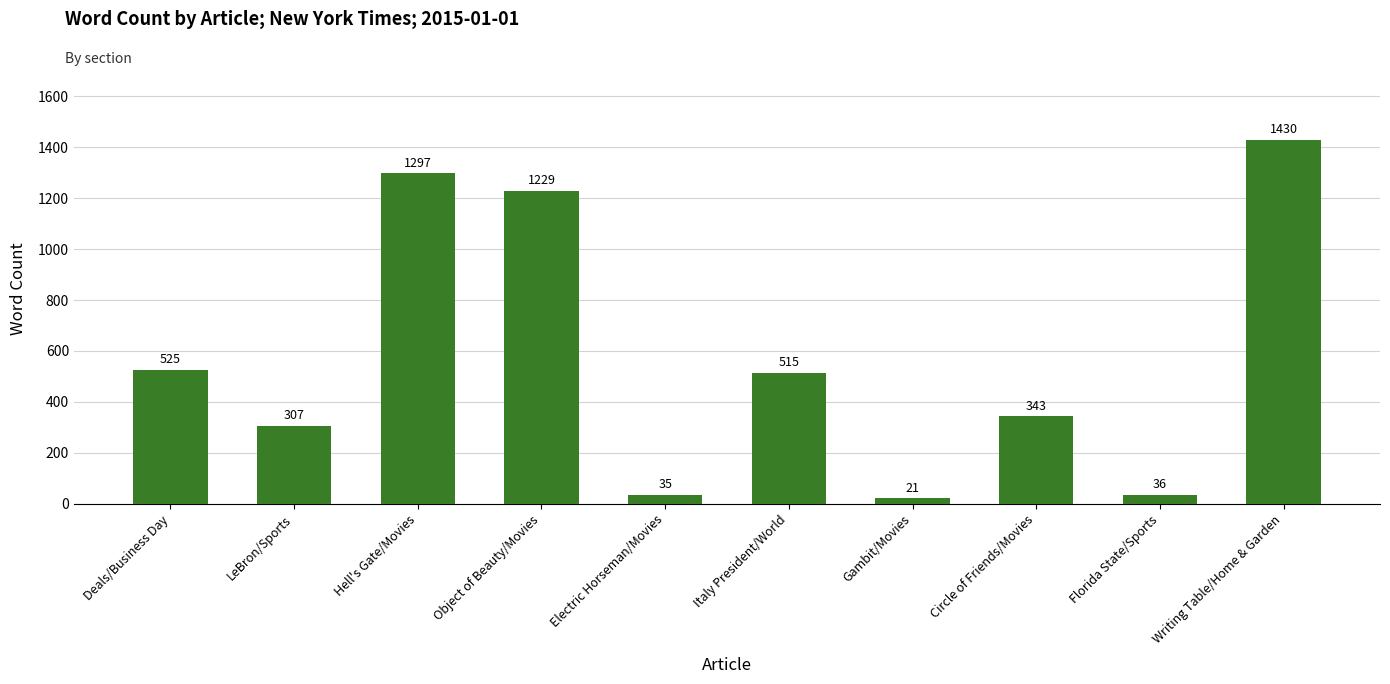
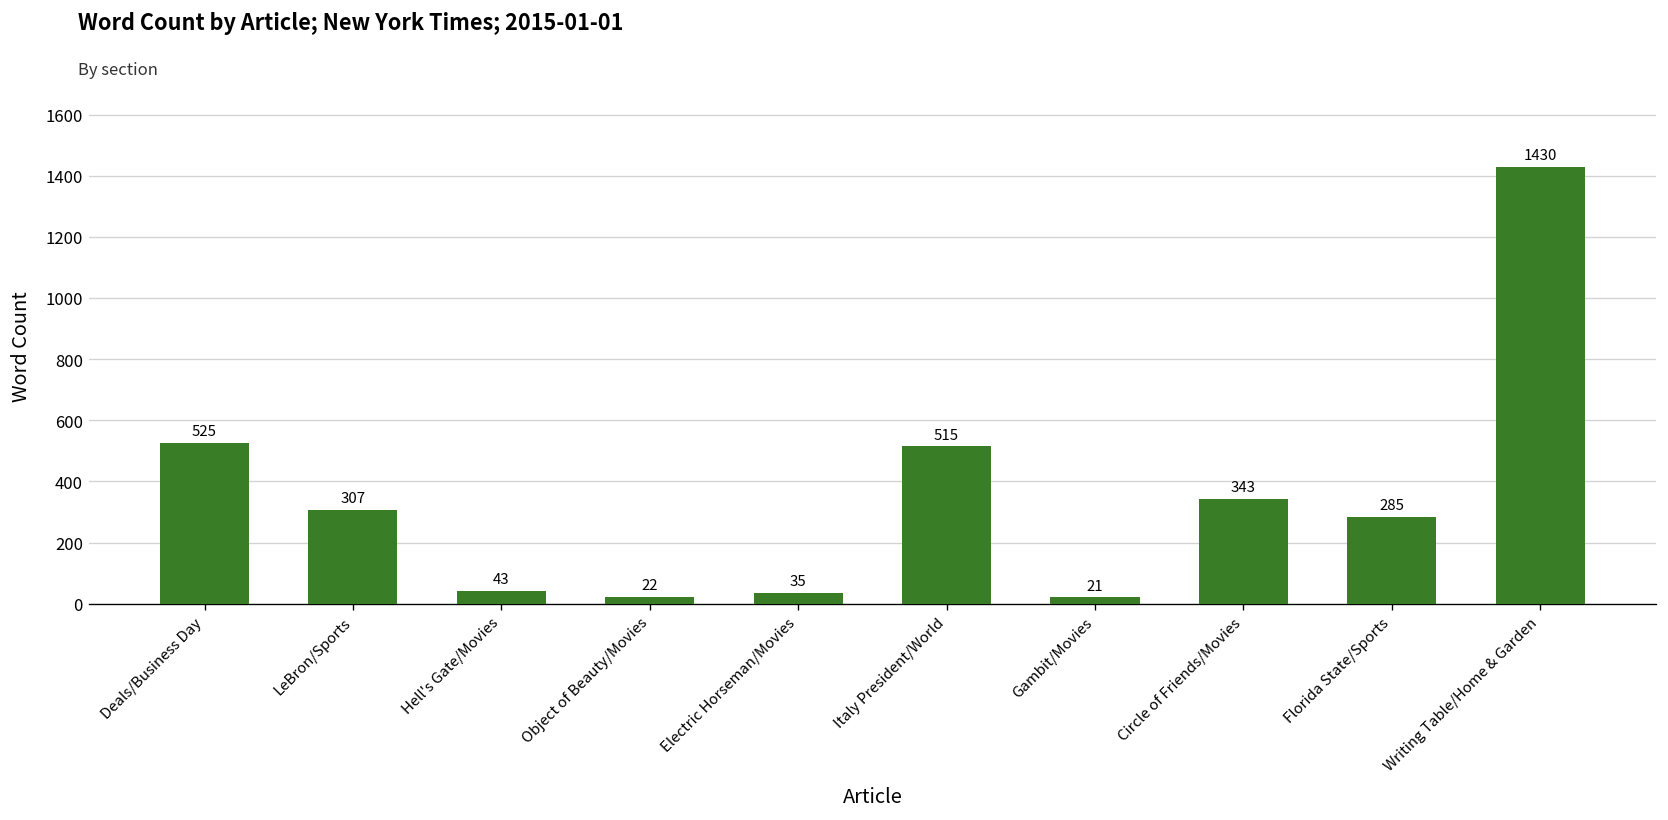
Hell's Gate/Movies: 1297 -> 43
Object of Beauty/Movies: 1229 -> 22
Florida State/Sports: 36 -> 285
